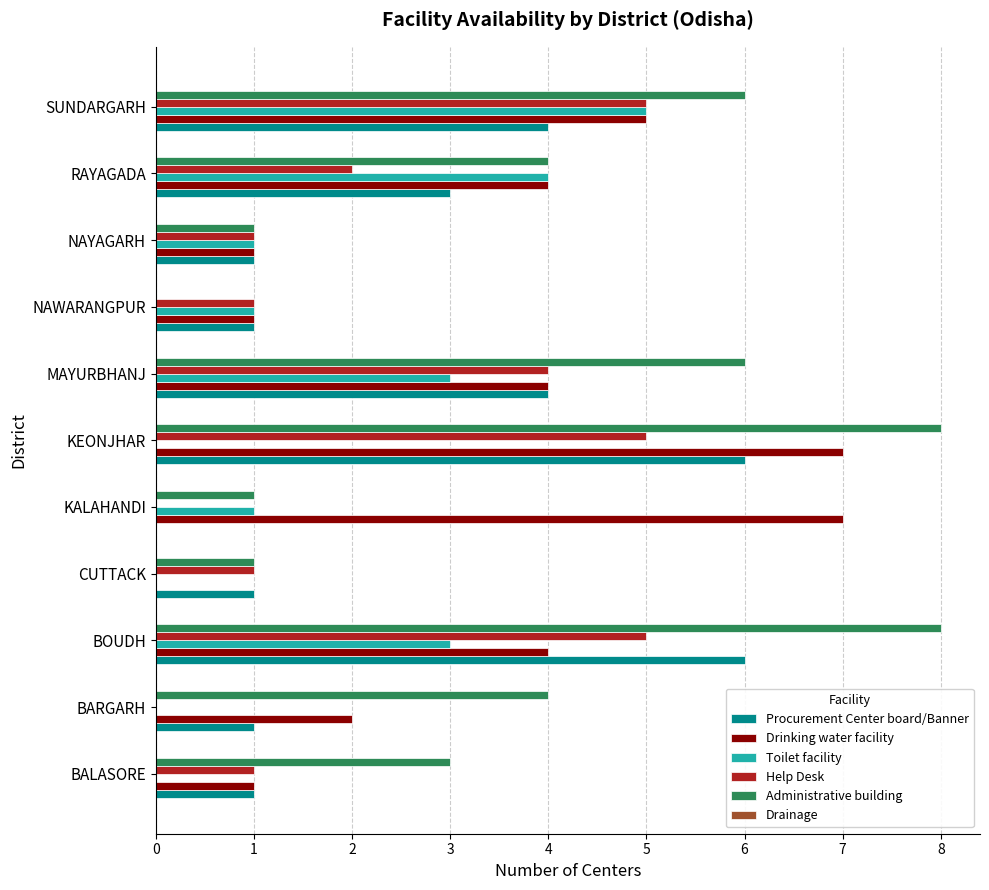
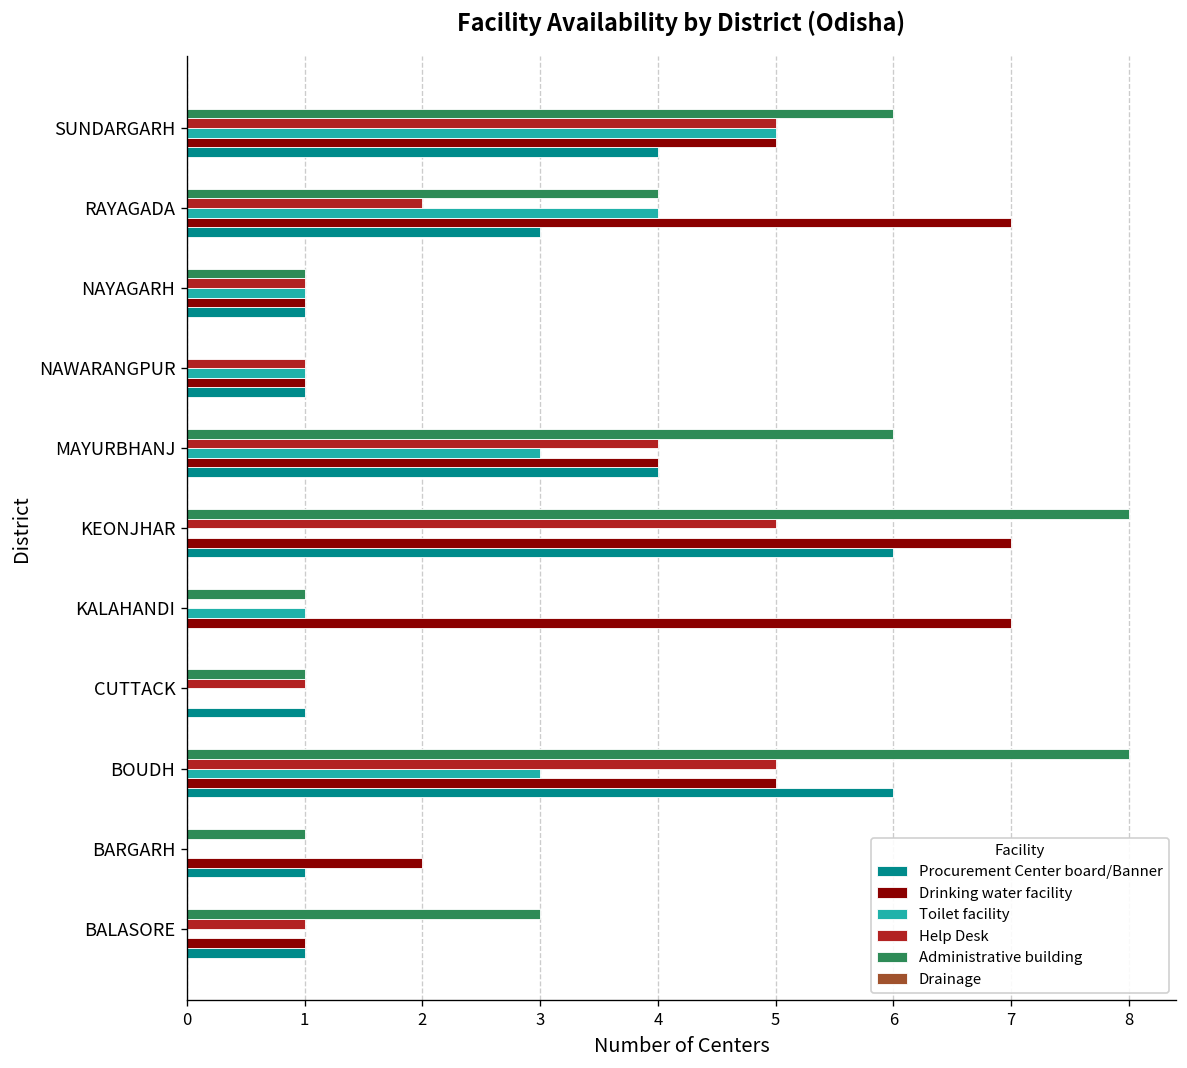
Drinking water facility, RAYAGADA: 4 -> 7
Drinking water facility, BOUDH: 4 -> 5
Administrative building, BARGARH: 4 -> 1
